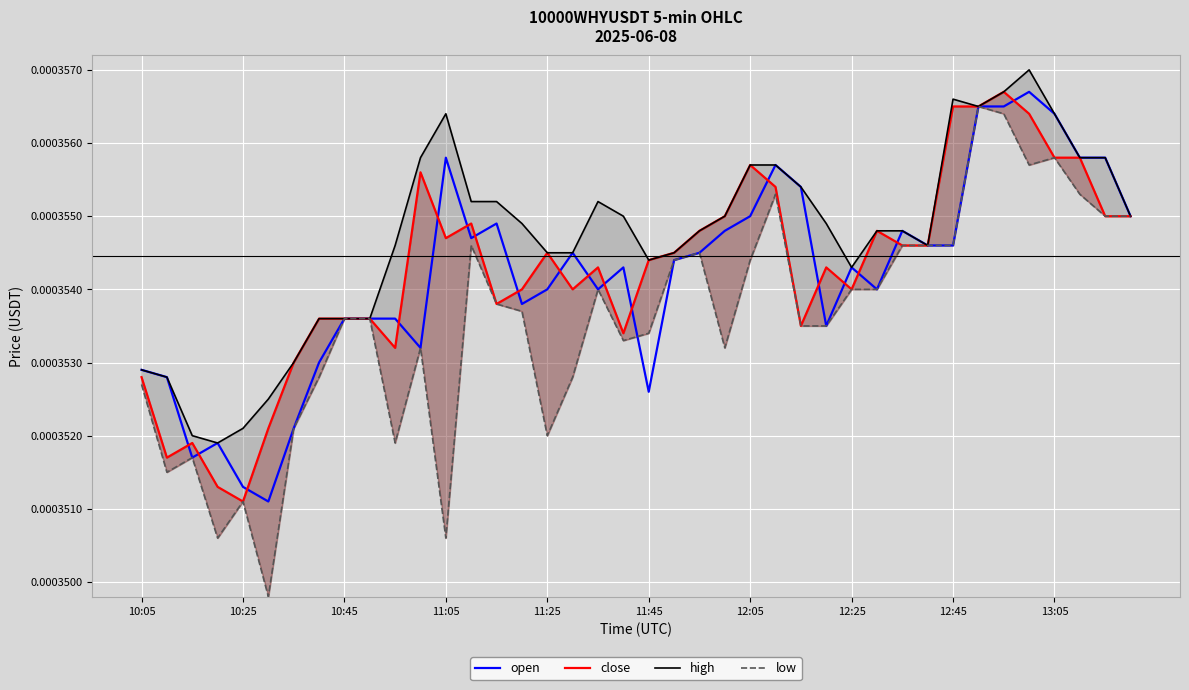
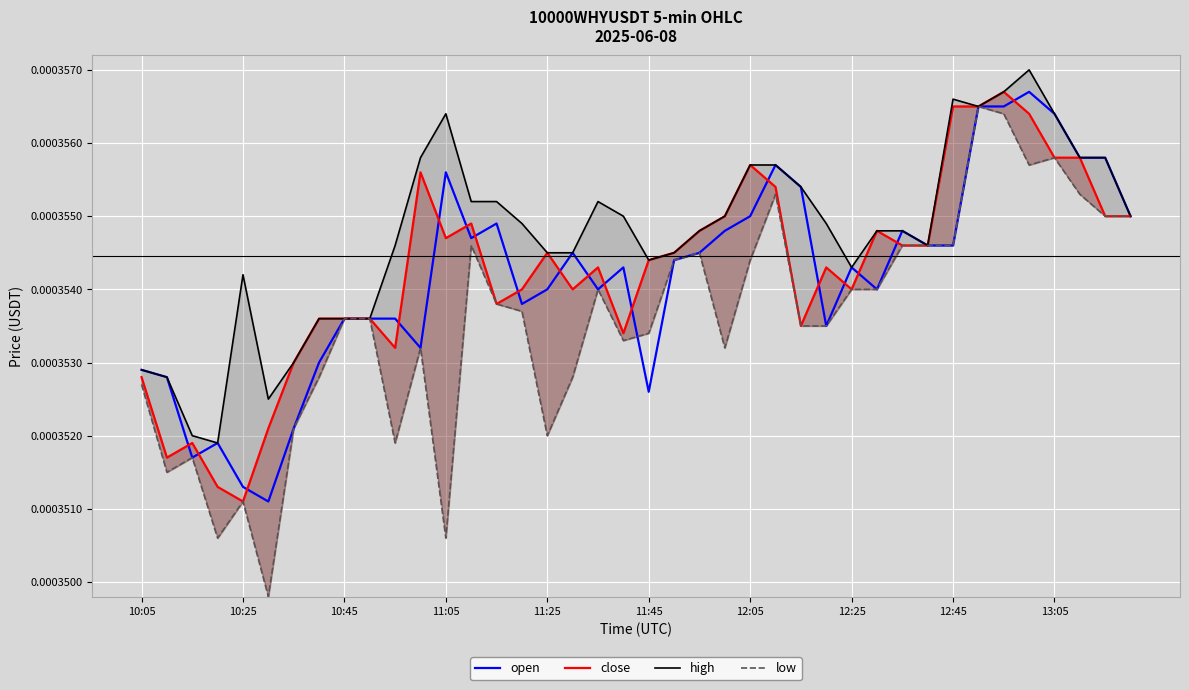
high, 10:25: 0.0003521 -> 0.0003542
open, 11:05: 0.0003558 -> 0.0003556
